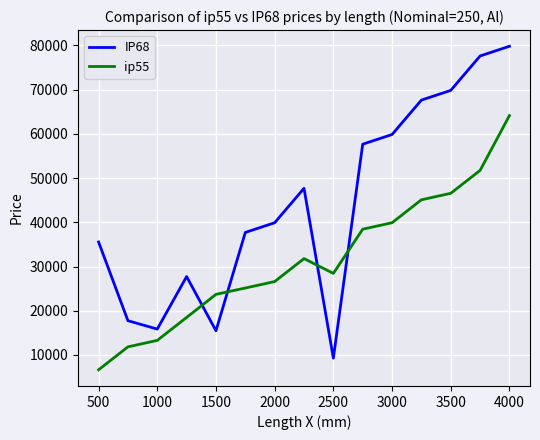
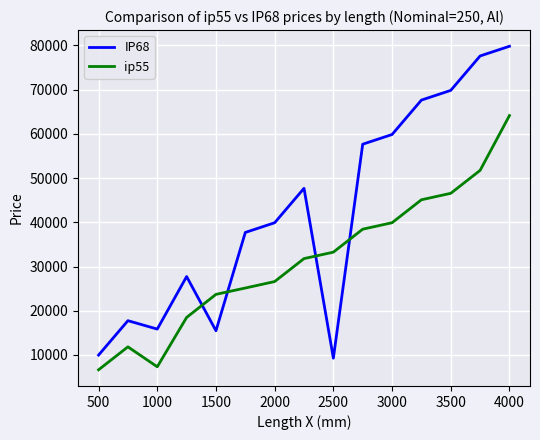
IP68, 500: 36000 -> 10000
ip55, 1000: 13000 -> 7000
ip55, 2500: 28000 -> 33000
